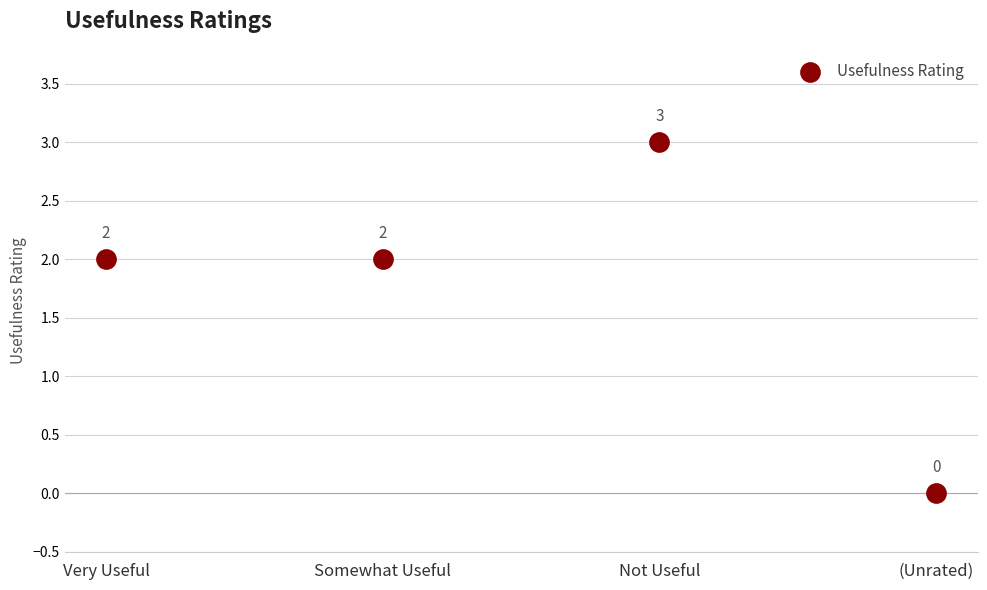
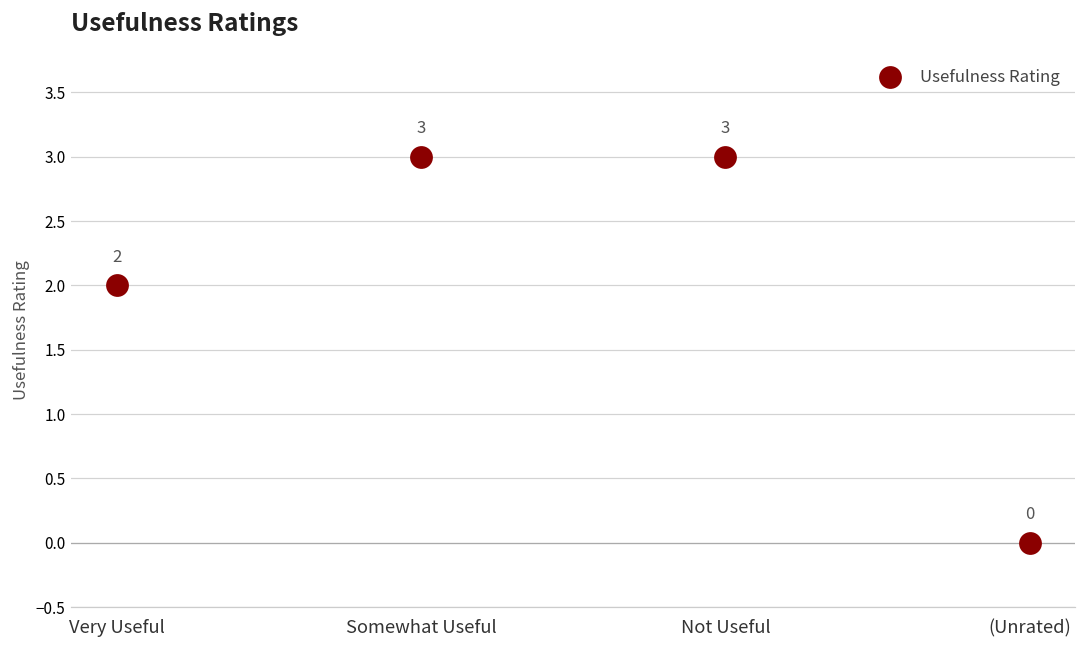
Somewhat Useful: 2 -> 3
